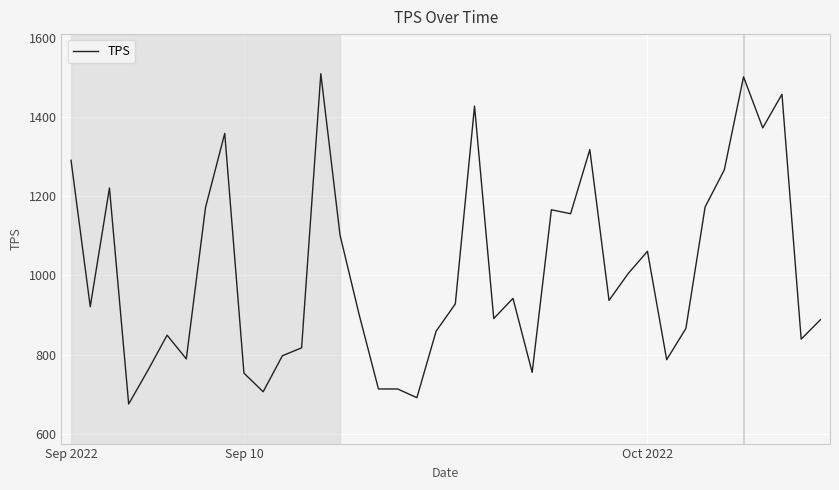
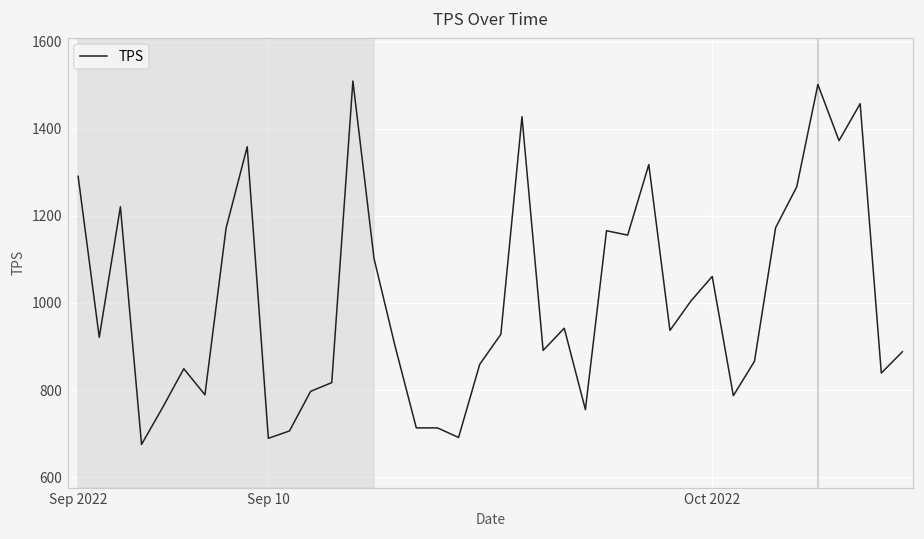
Sep 10: 750 -> 690
